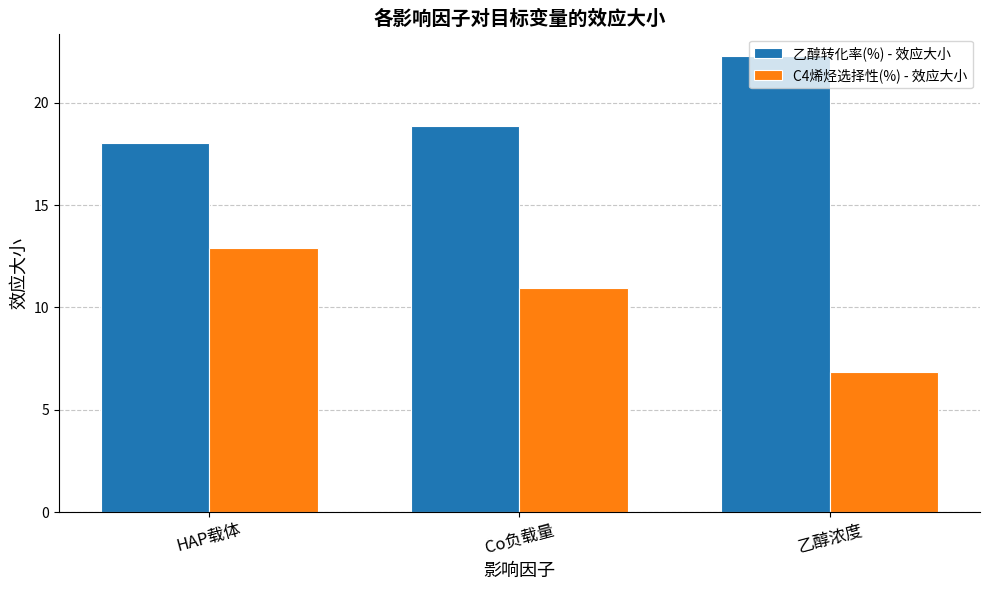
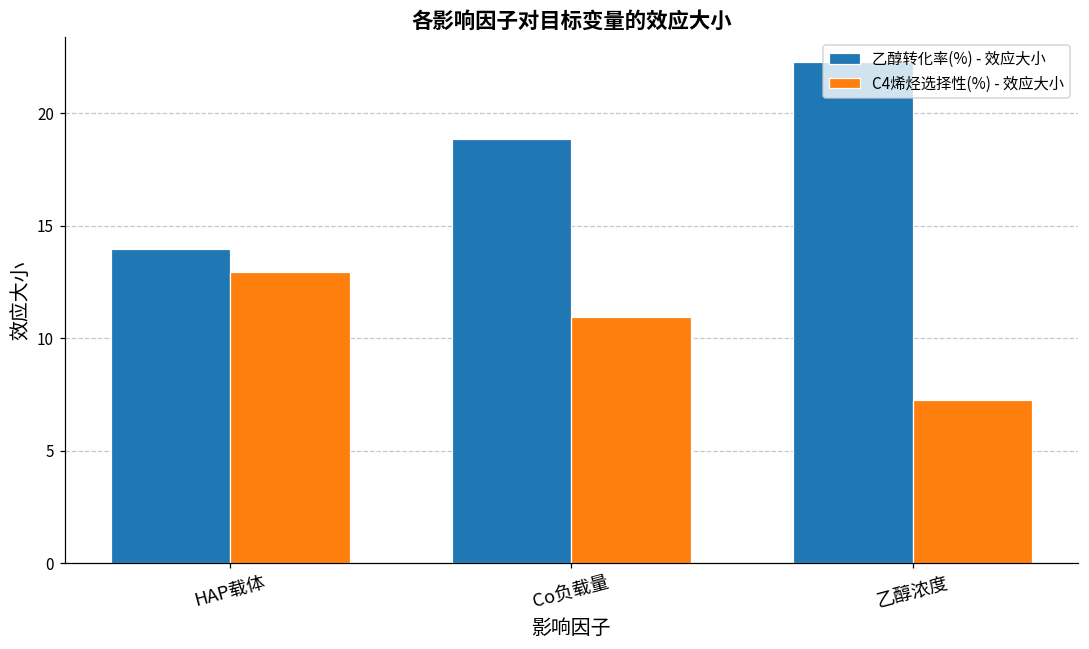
乙醇转化率(%) - 效应大小, HAP载体: 18.1 -> 14.0
C4烯烃选择性(%) - 效应大小, 乙醇浓度: 6.8 -> 7.3
